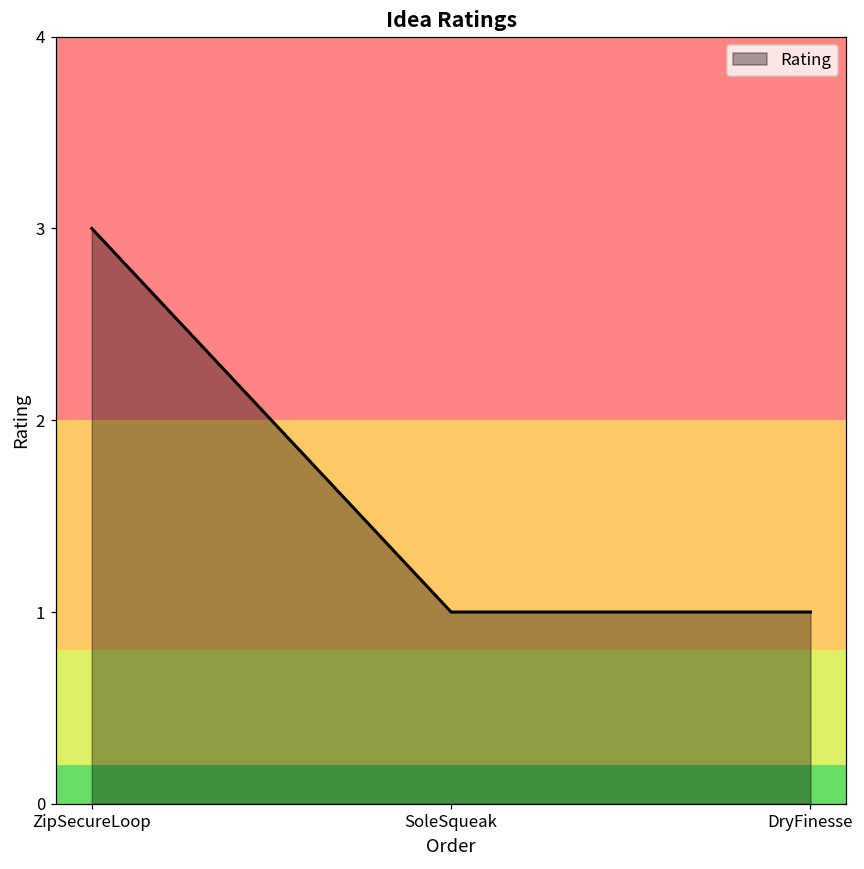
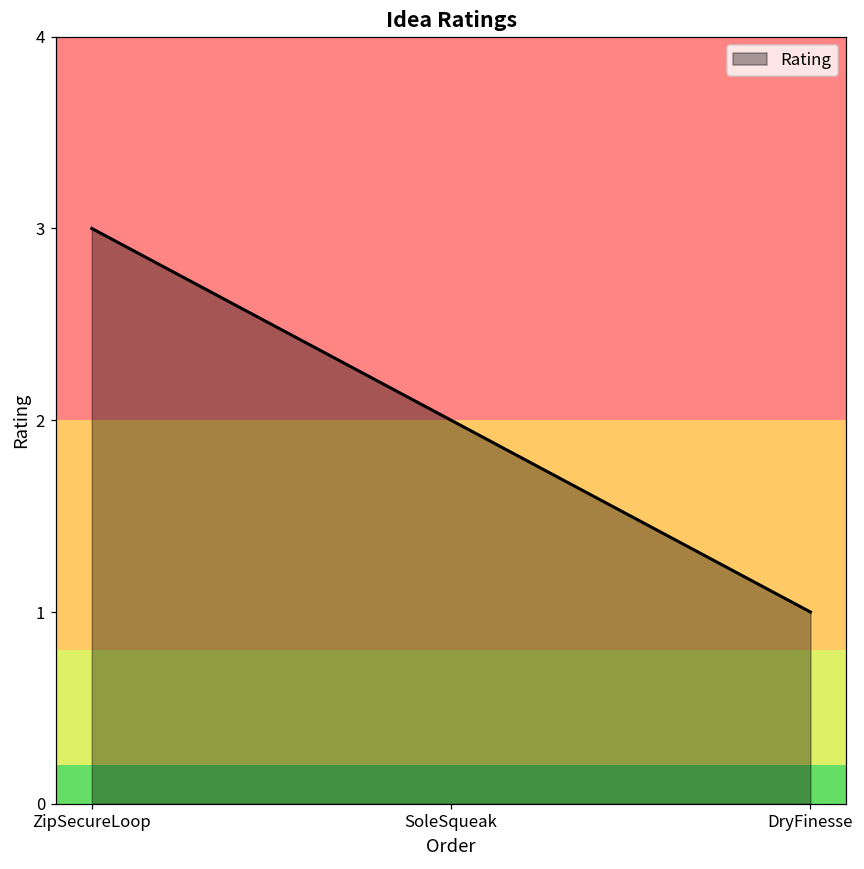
SoleSqueak: 1 -> 2
